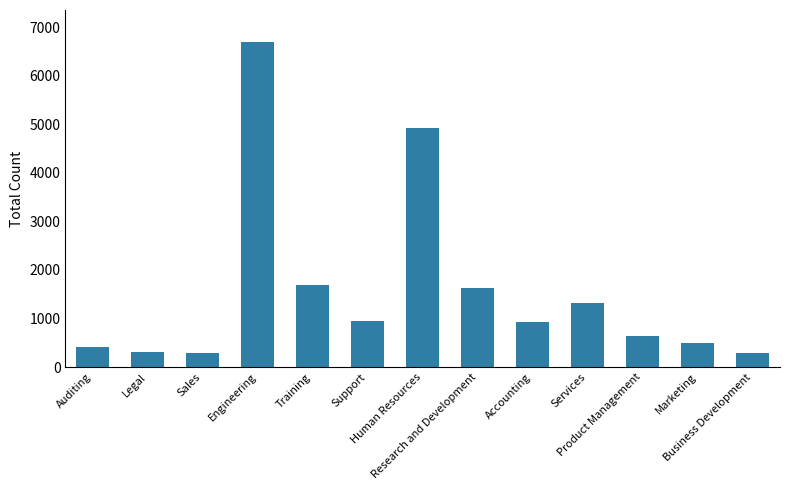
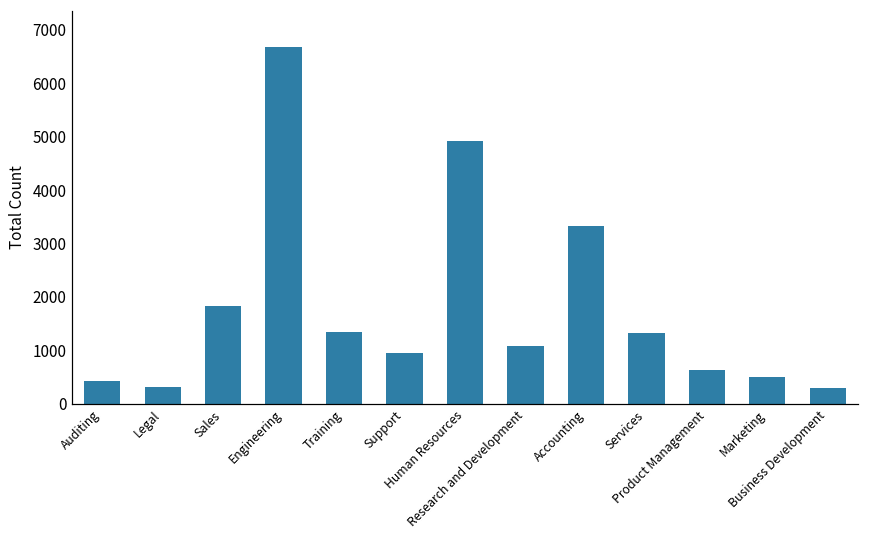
Sales: 300 -> 1800
Training: 1700 -> 1300
Research and Development: 1600 -> 1100
Accounting: 900 -> 3300
